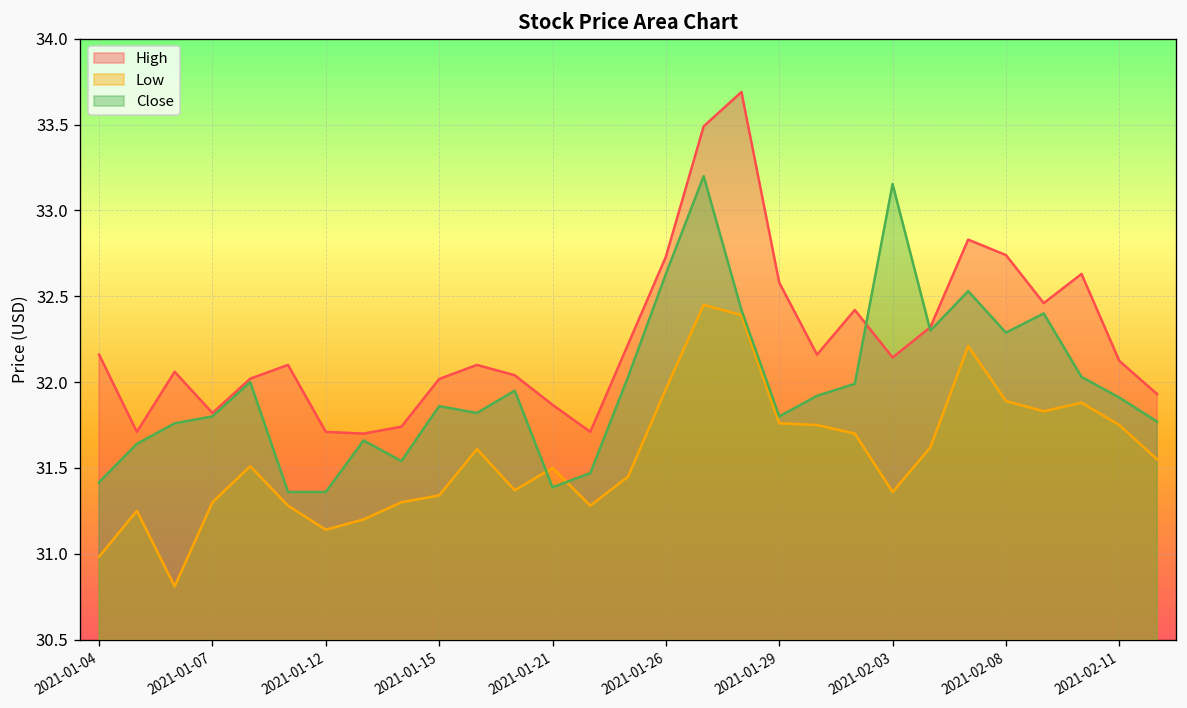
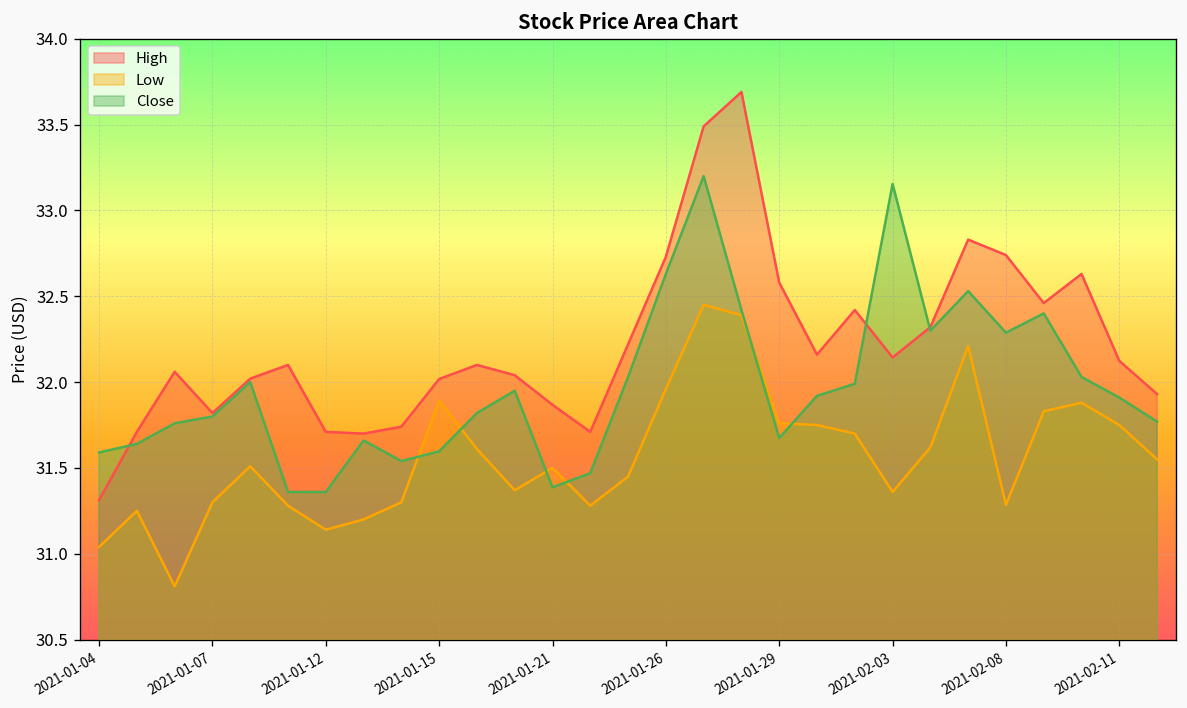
High, 2021-01-04: 32.16 -> 31.31
Low, 2021-01-04: 30.98 -> 31.04
Close, 2021-01-04: 31.42 -> 31.59
Low, 2021-01-15: 31.34 -> 31.89
Close, 2021-01-15: 31.86 -> 31.60
Close, 2021-01-29: 31.80 -> 31.67
Low, 2021-02-08: 31.89 -> 31.28
